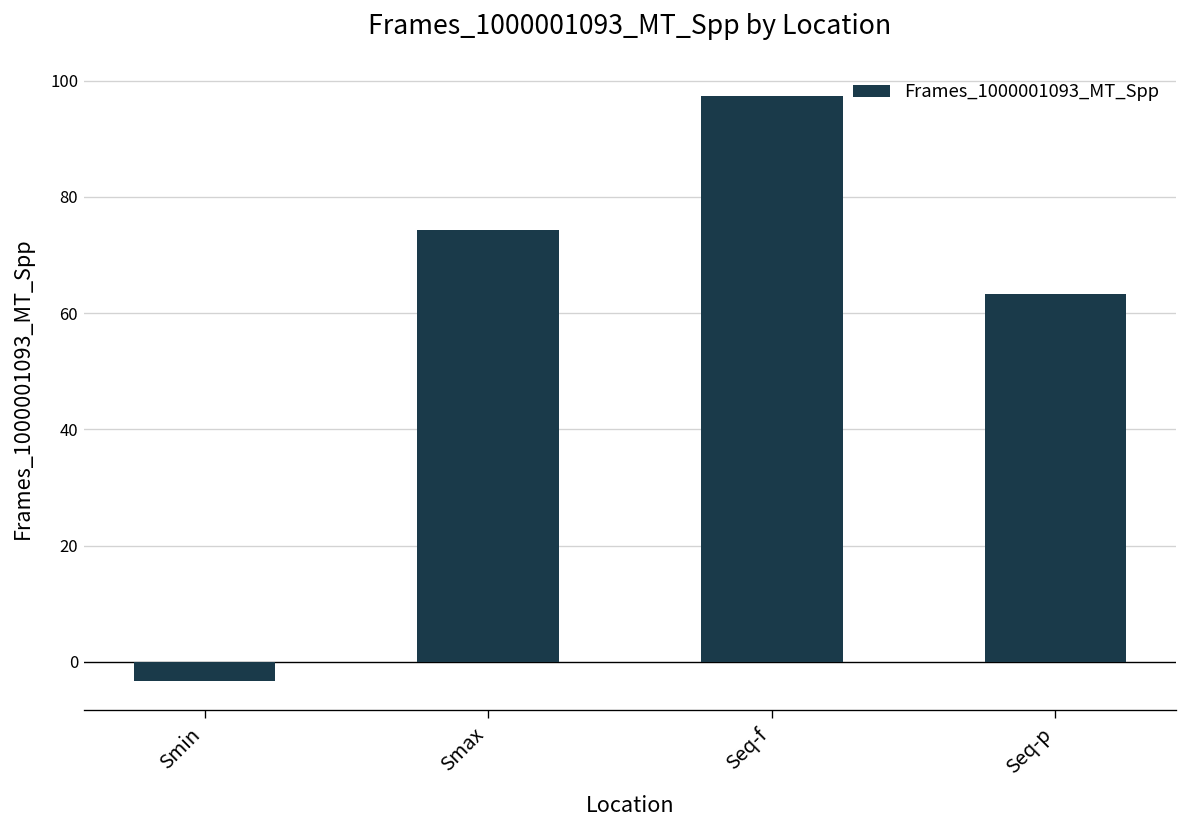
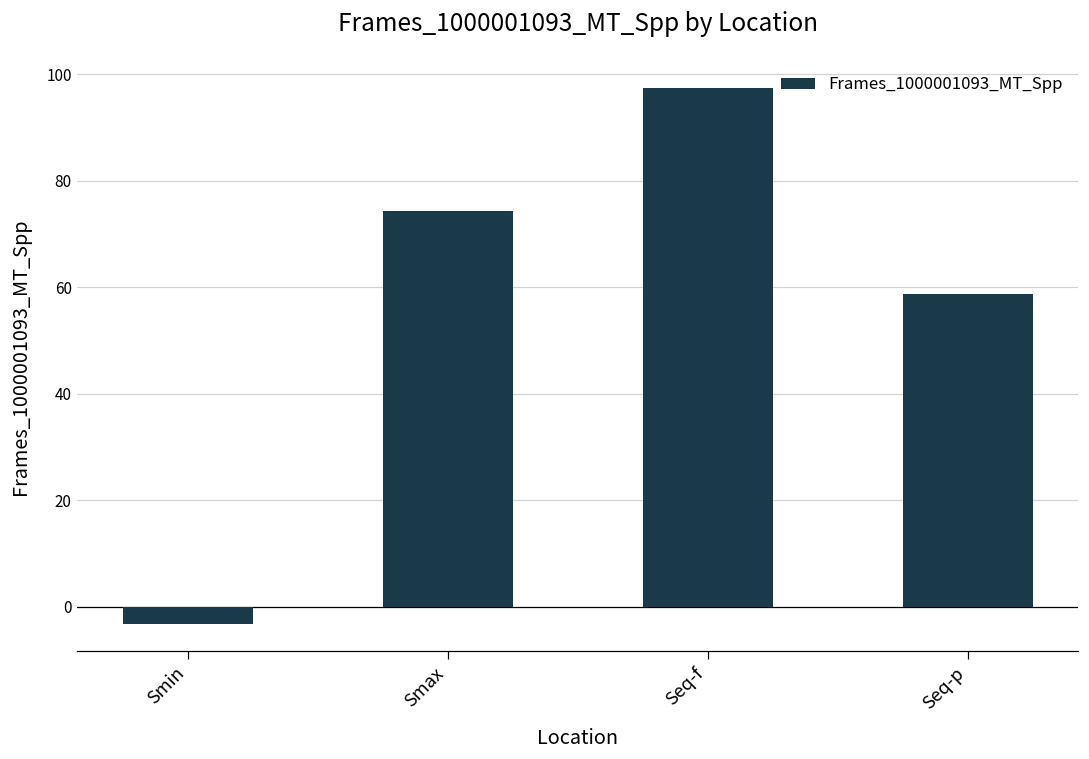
Seq-p: 63 -> 59
